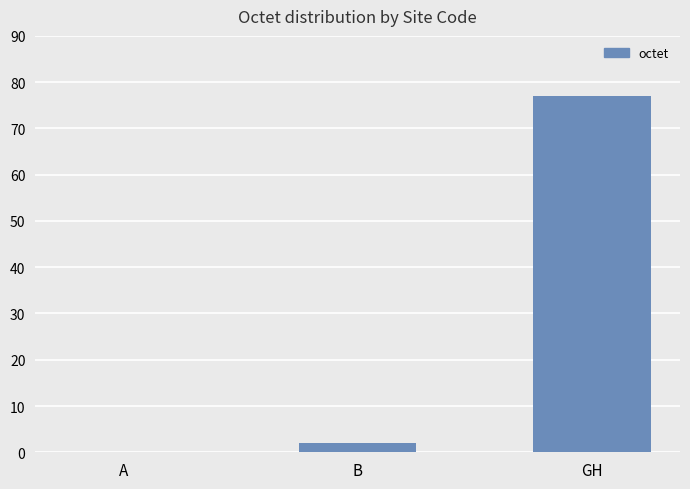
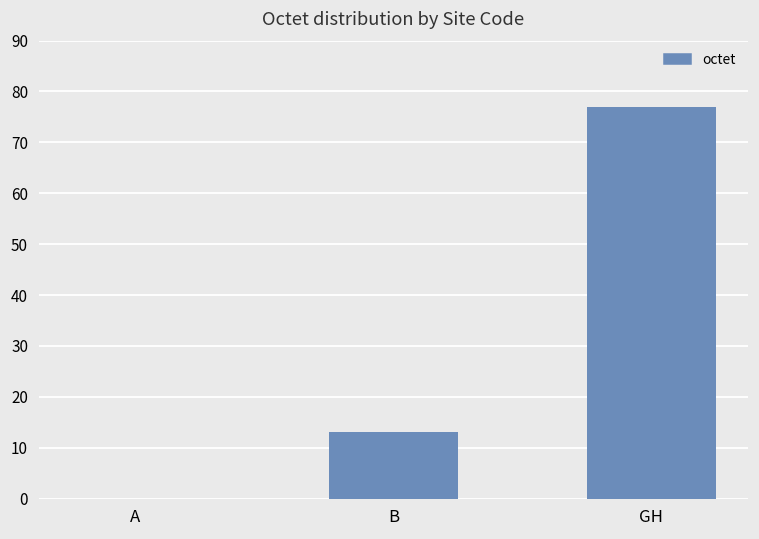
B: 2 -> 13
